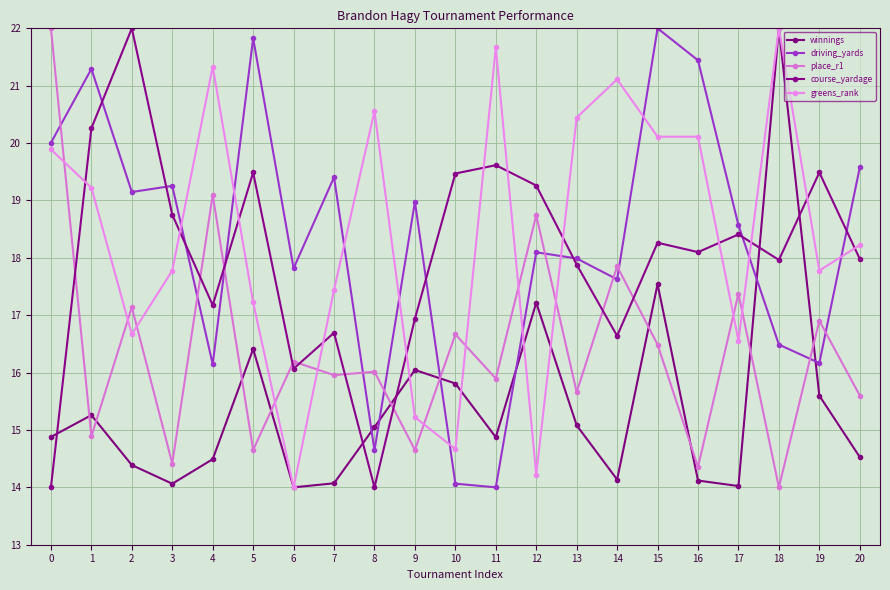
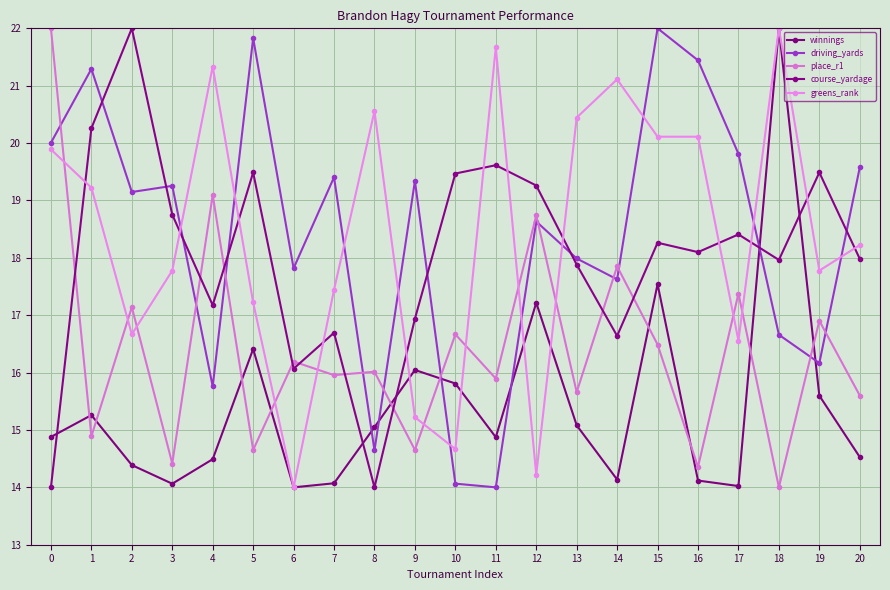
driving_yards, 4: 16.1 -> 15.8
driving_yards, 9: 19.0 -> 19.3
driving_yards, 12: 18.1 -> 18.6
driving_yards, 17: 18.6 -> 19.8
driving_yards, 18: 16.5 -> 16.7
